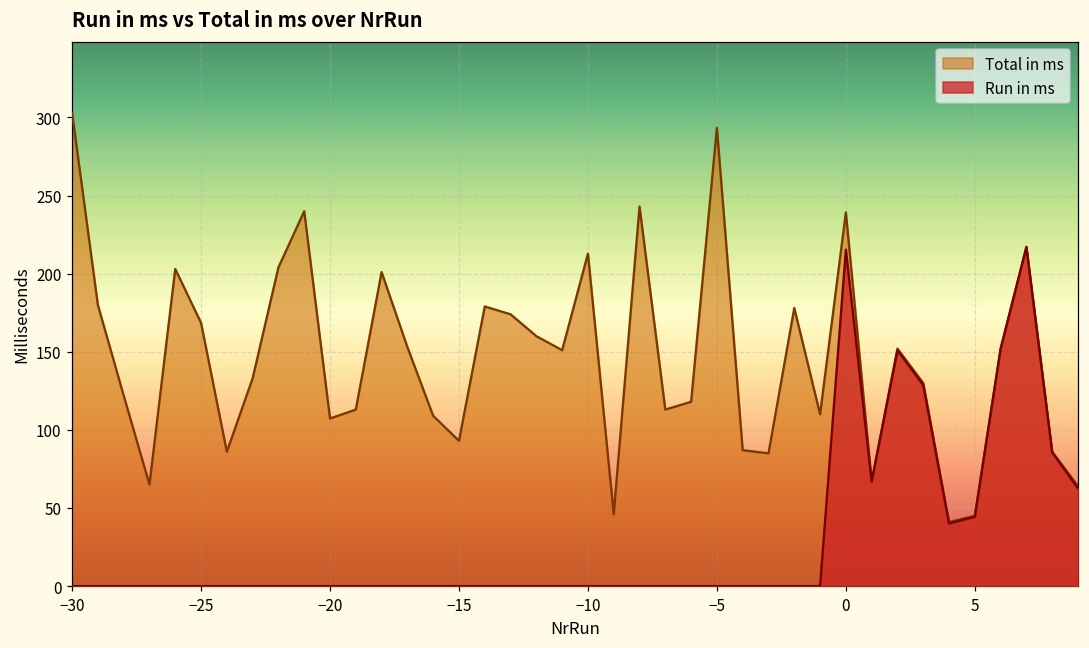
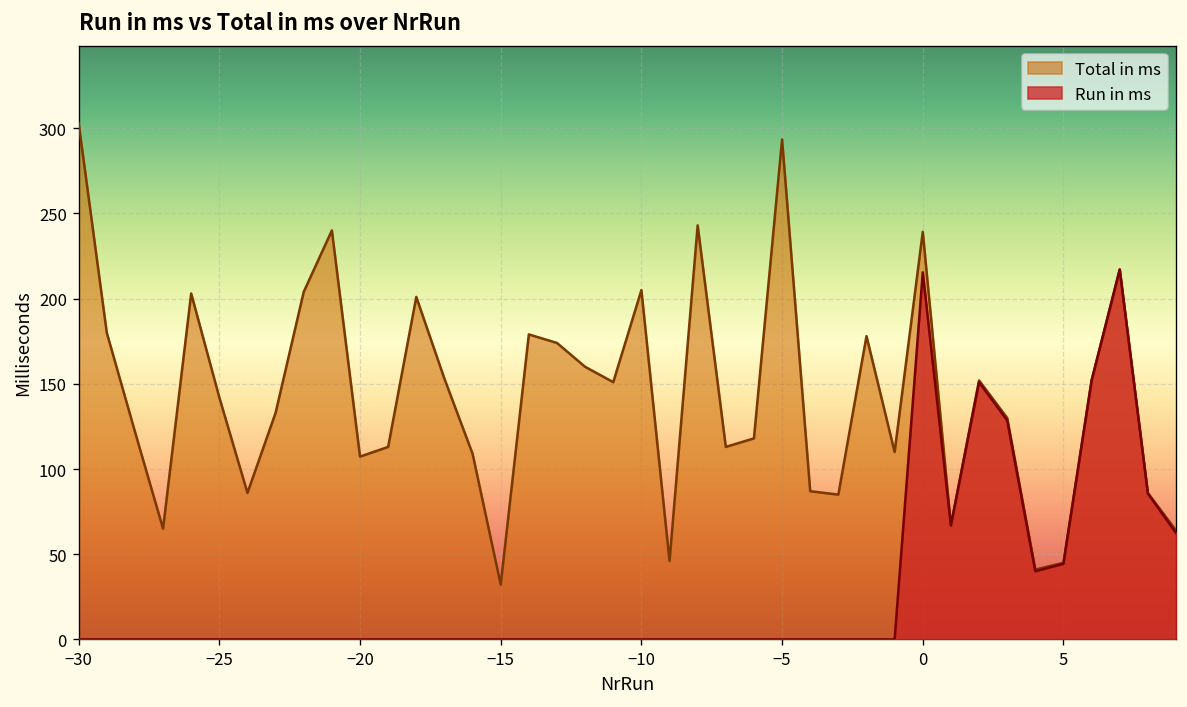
Total in ms, −25: 169 -> 142
Total in ms, −15: 93 -> 32
Total in ms, −10: 213 -> 205
